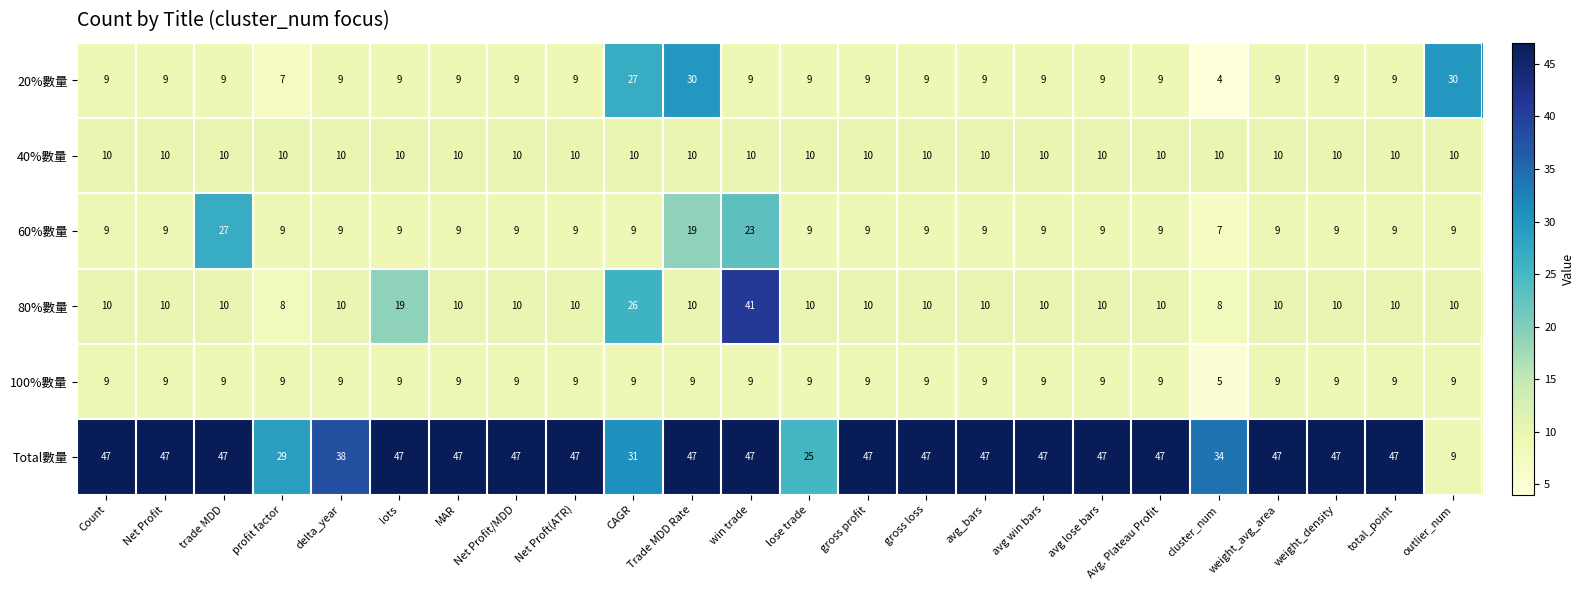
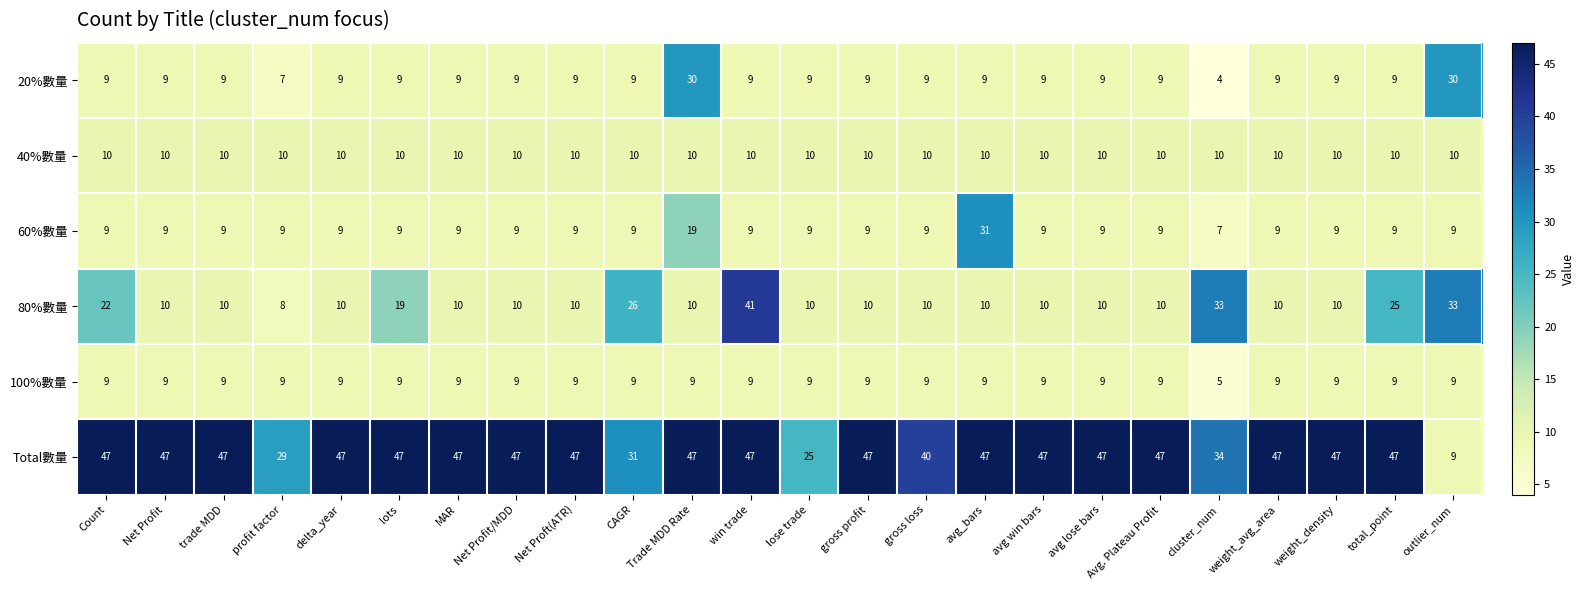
20%數量, CAGR: 27 -> 9
60%數量, trade MDD: 27 -> 9
60%數量, win trade: 23 -> 9
60%數量, avg_bars: 9 -> 31
80%數量, Count: 10 -> 22
80%數量, cluster_num: 8 -> 33
80%數量, total_point: 10 -> 25
80%數量, outlier_num: 10 -> 33
Total數量, delta_year: 38 -> 47
Total數量, gross loss: 47 -> 40
